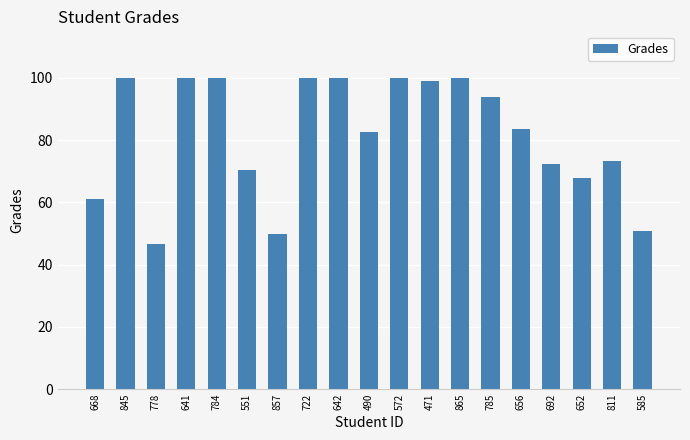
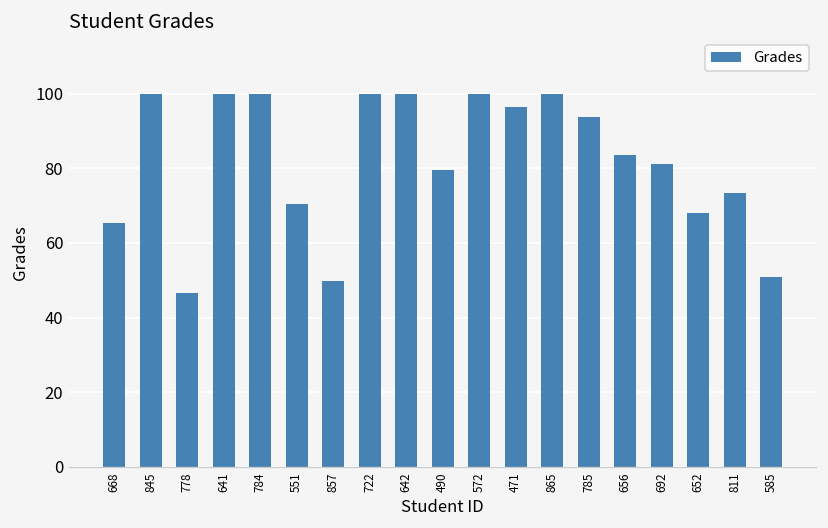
668: 61 -> 65
490: 83 -> 79
471: 99 -> 96
692: 72 -> 81
